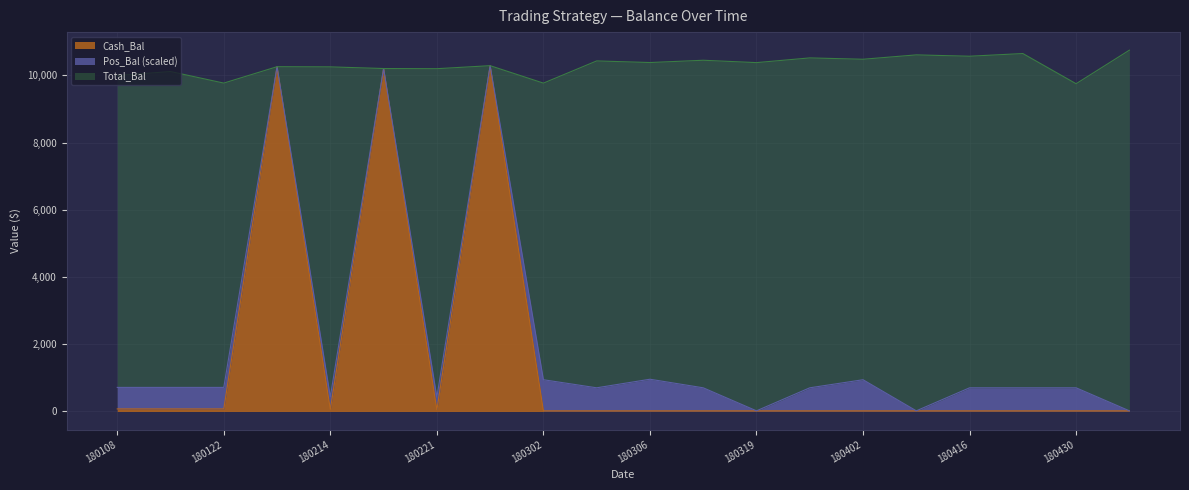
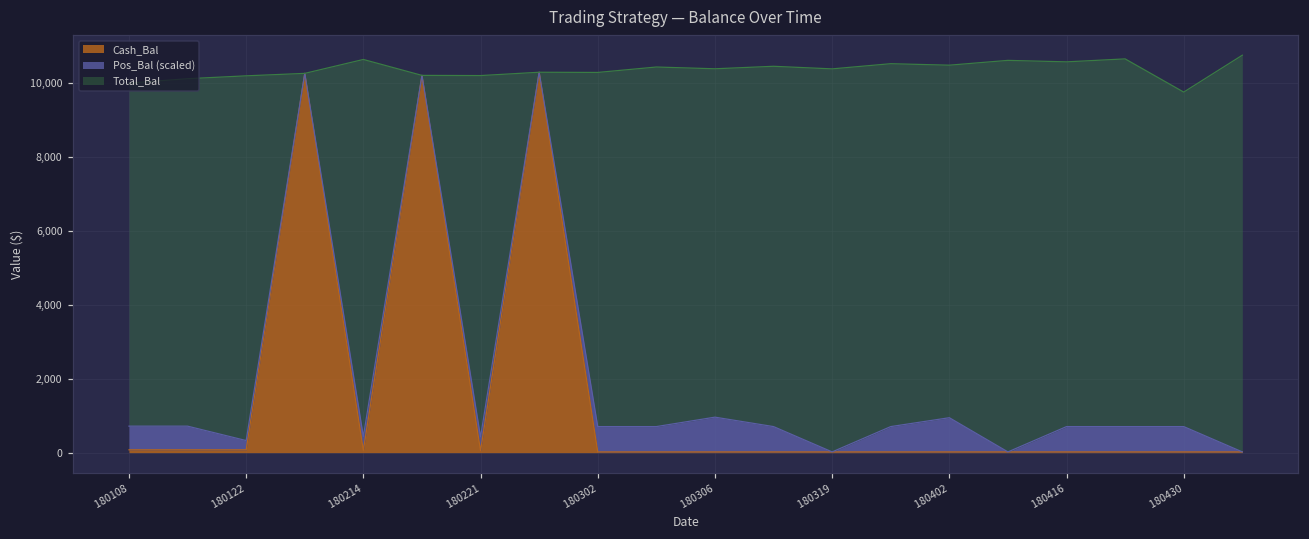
Pos_Bal (scaled), 180122: 600 -> 200
Total_Bal, 180122: 9,800 -> 10,200
Total_Bal, 180214: 10,300 -> 10,600
Pos_Bal (scaled), 180302: 900 -> 700
Total_Bal, 180302: 9,800 -> 10,300
